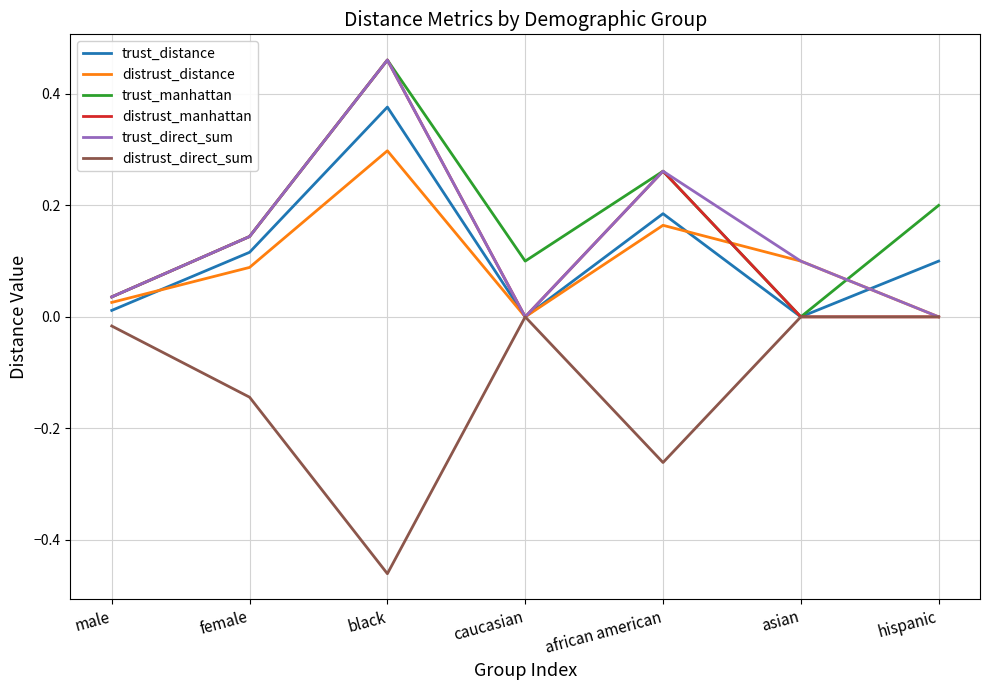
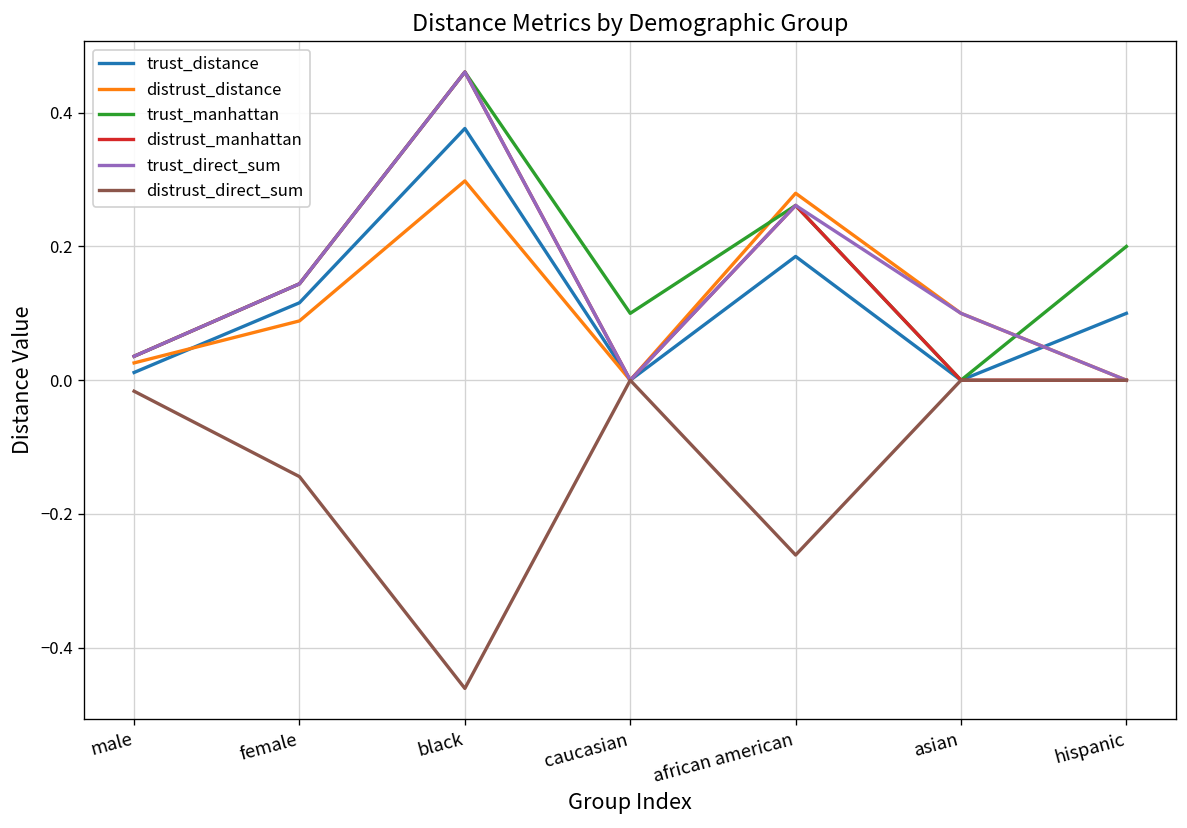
distrust_distance, african american: 0.16 -> 0.28
